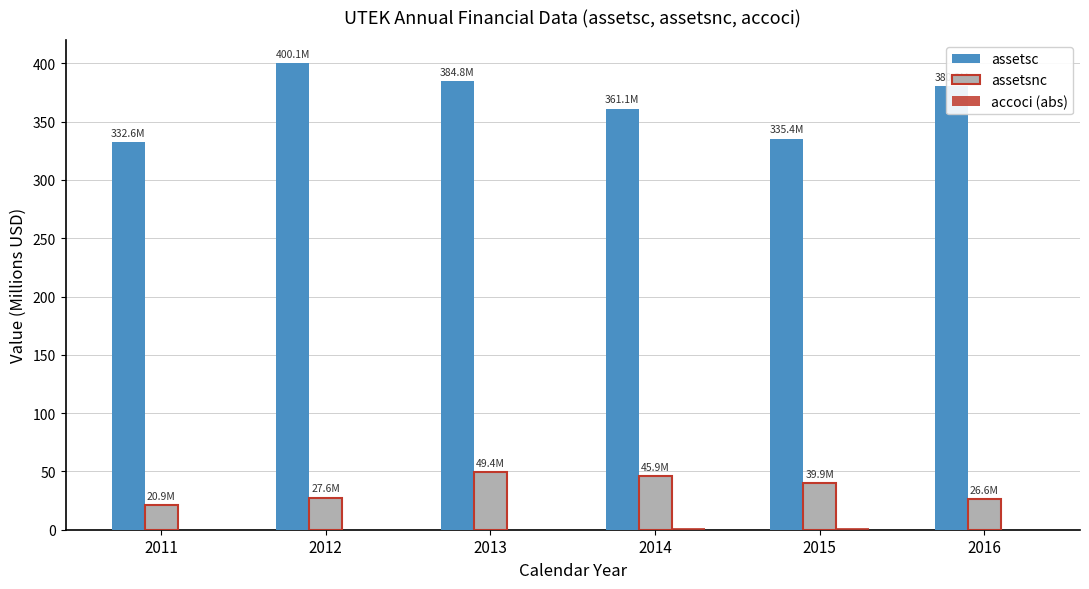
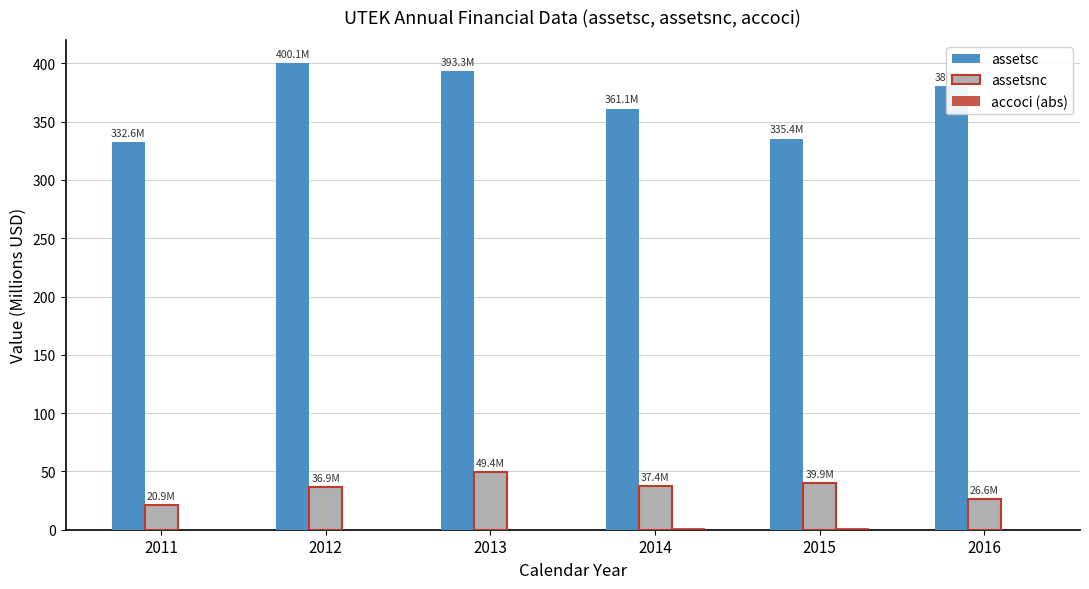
assetsnc, 2012: 27.6M -> 36.9M
assetsc, 2013: 384.8M -> 393.3M
assetsnc, 2014: 45.9M -> 37.4M
